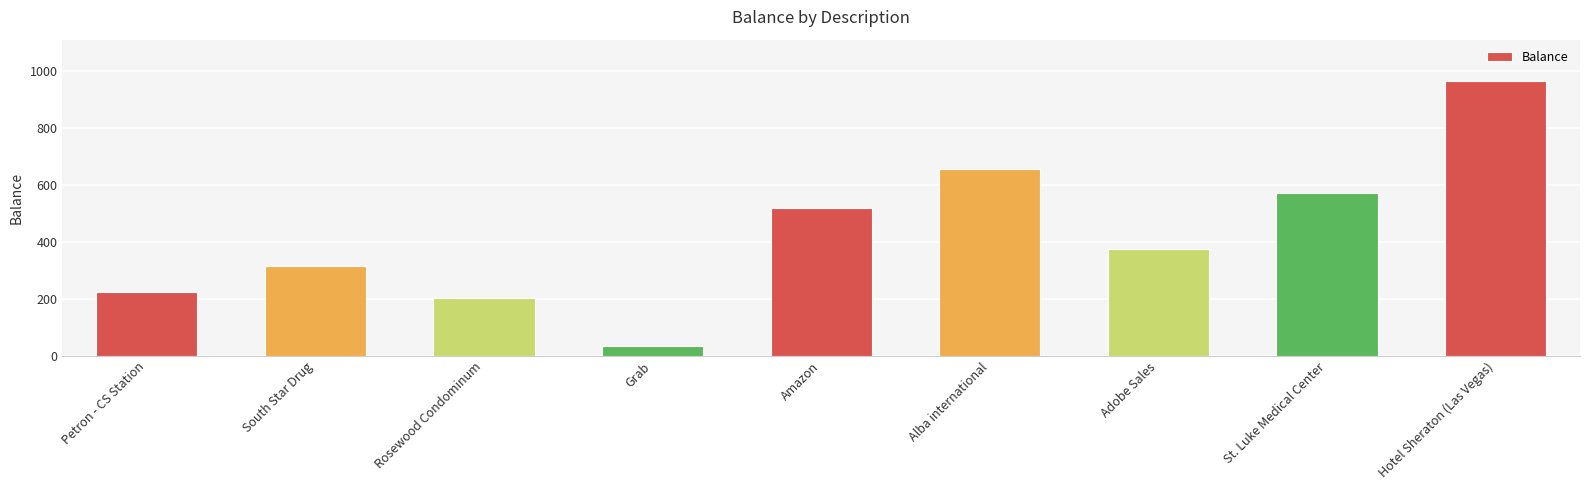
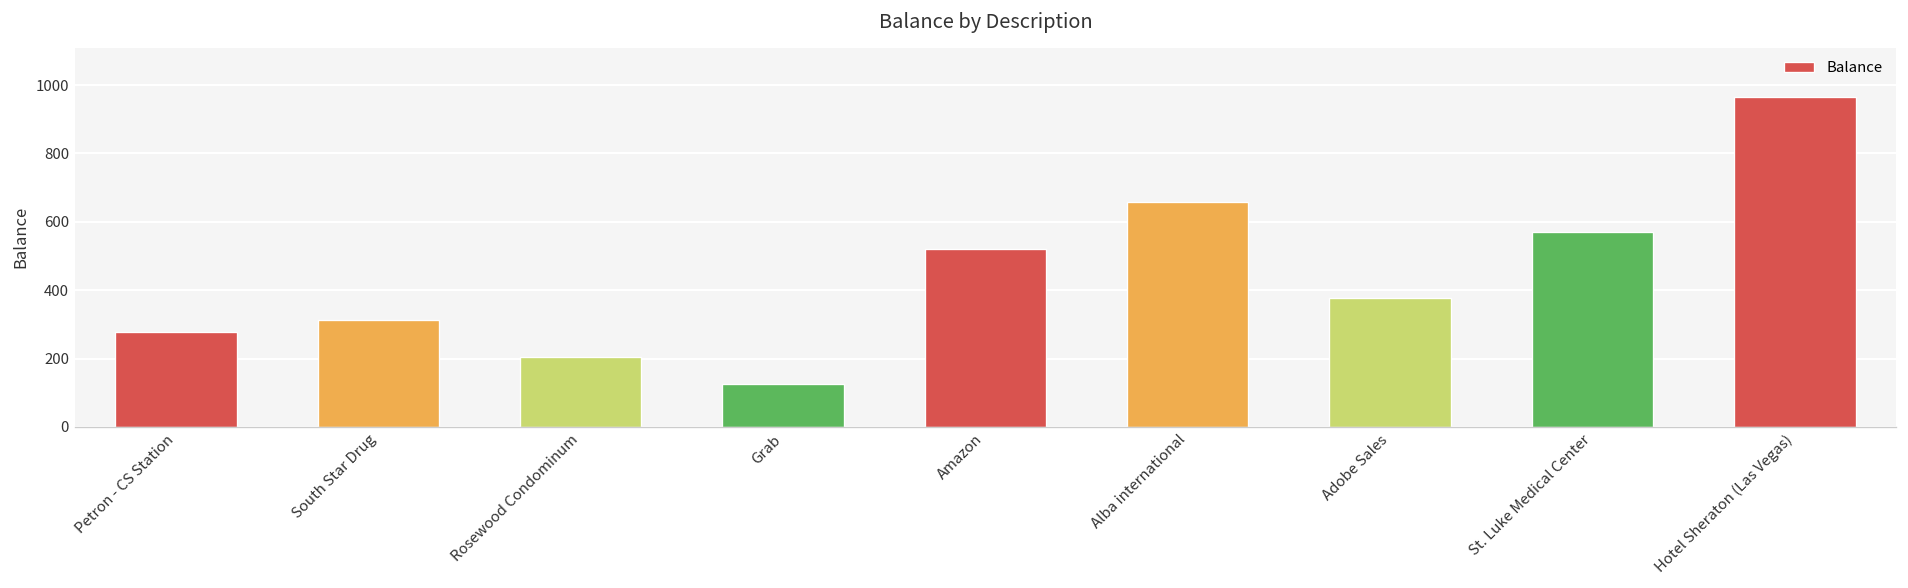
Petron - CS Station: 220 -> 280
Grab: 30 -> 130
